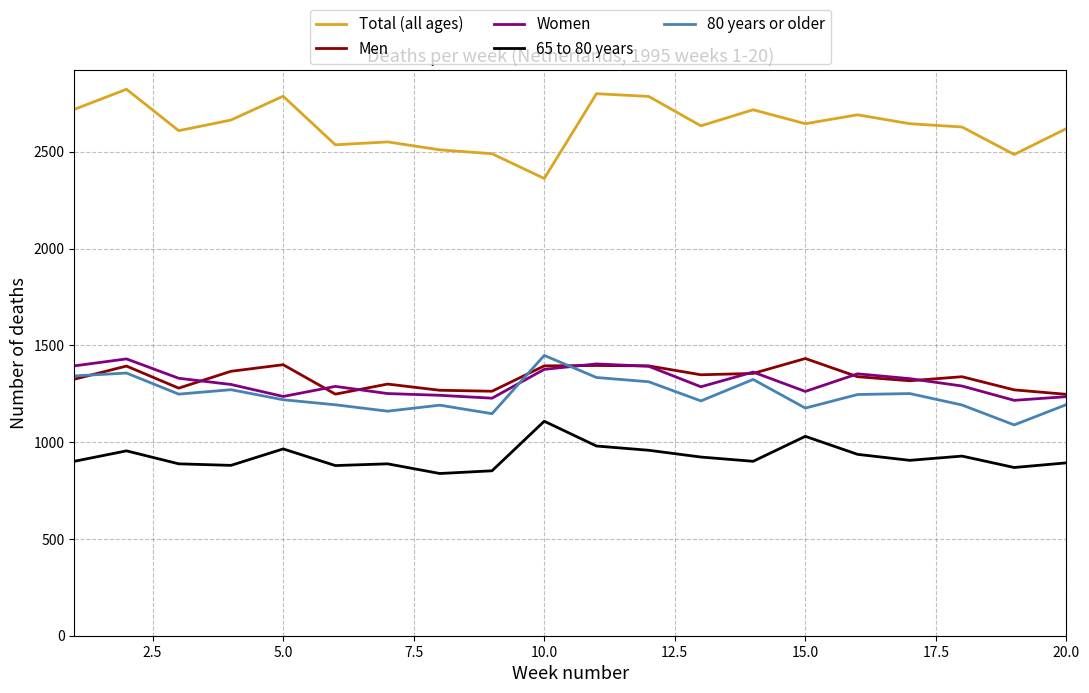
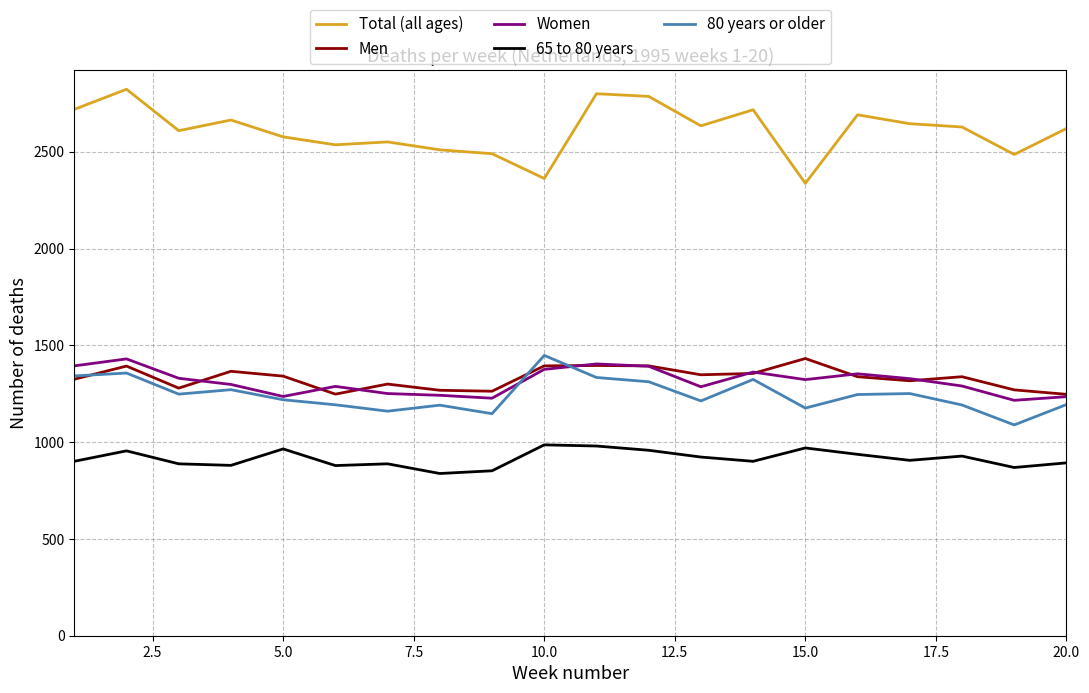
Total (all ages), 5.0: 2790 -> 2580
Men, 5.0: 1400 -> 1340
65 to 80 years, 10.0: 1110 -> 990
Total (all ages), 15.0: 2650 -> 2340
Women, 15.0: 1260 -> 1320
65 to 80 years, 15.0: 1030 -> 970
